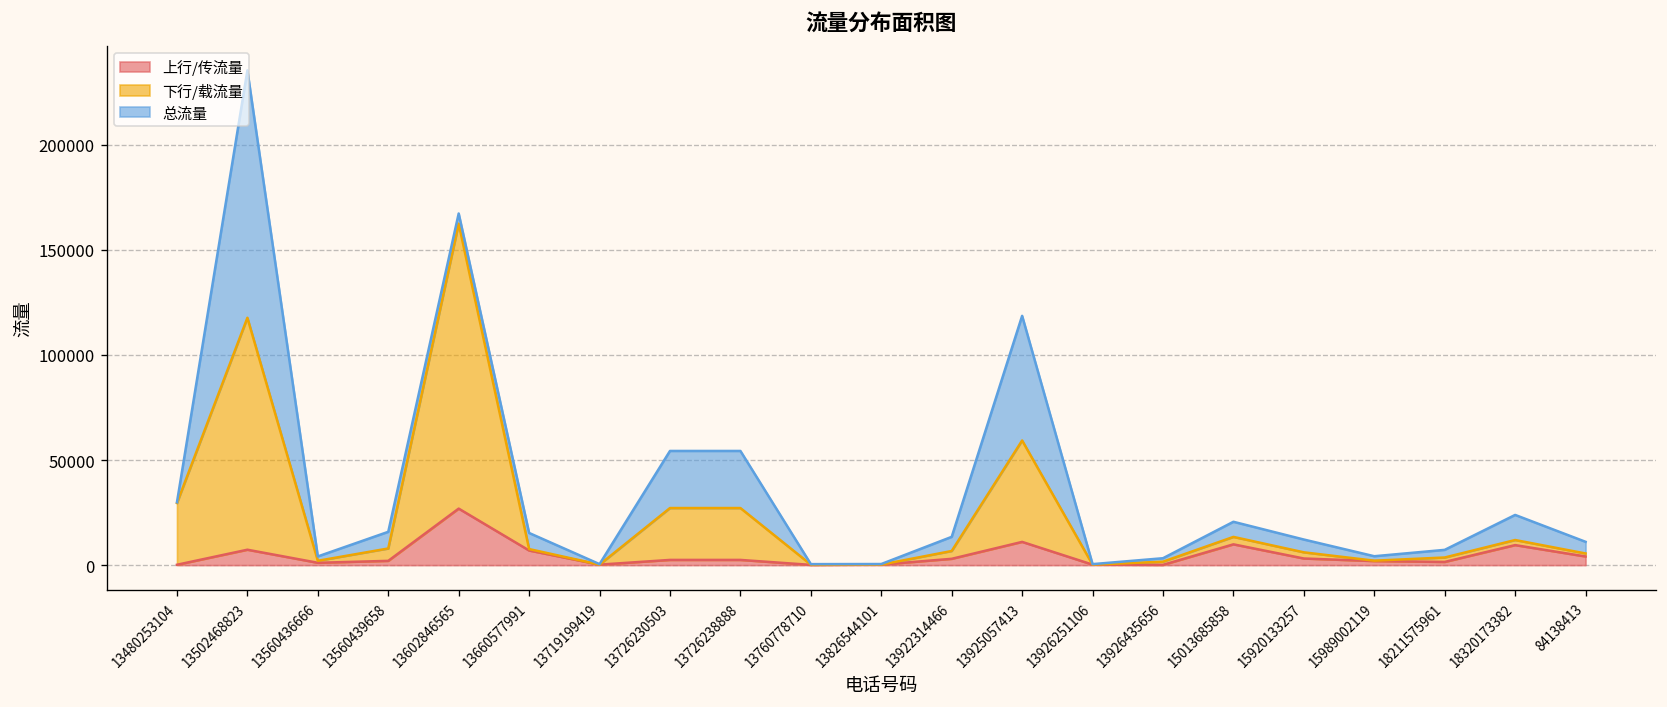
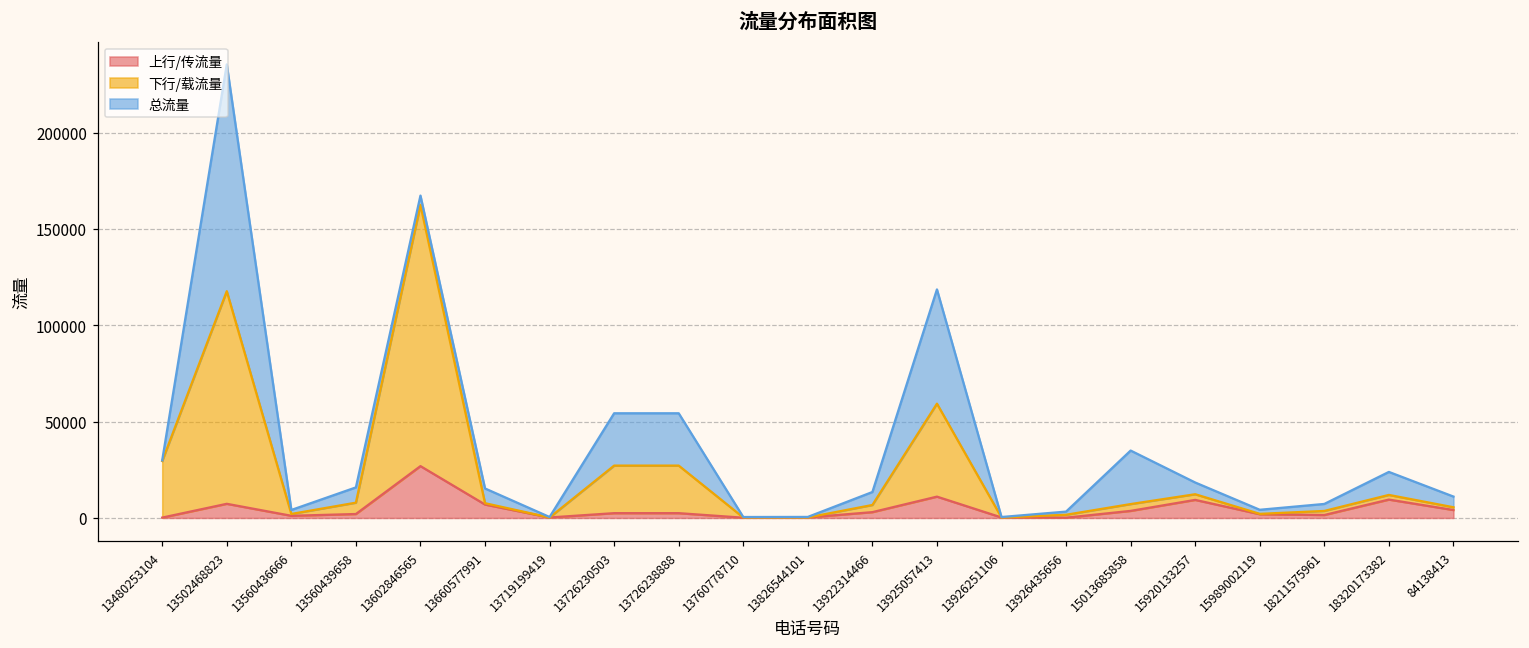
上行/传流量, 15013685858: 10000 -> 4000
总流量, 15013685858: 7000 -> 28000
上行/传流量, 15920133257: 3000 -> 9000
